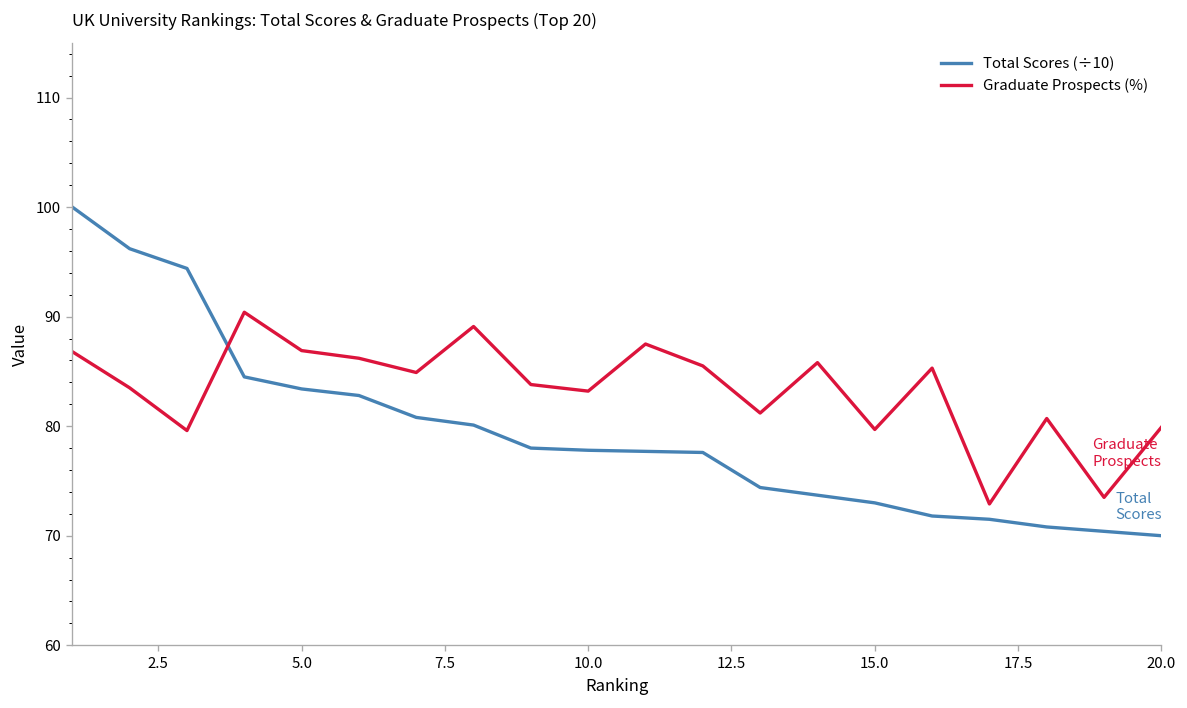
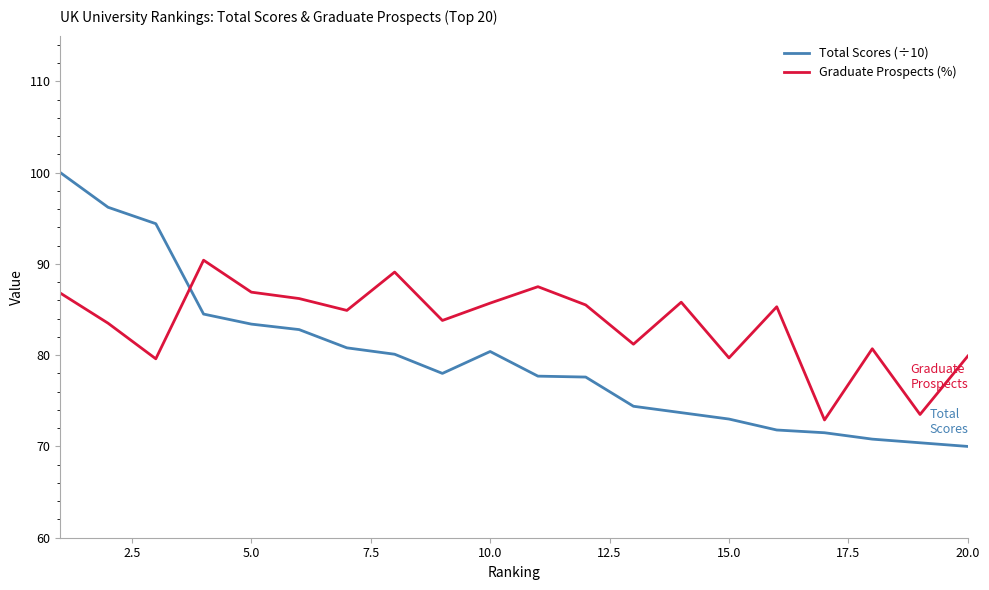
Total Scores (÷10), 10.0: 78 -> 80
Graduate Prospects (%), 10.0: 83 -> 86
